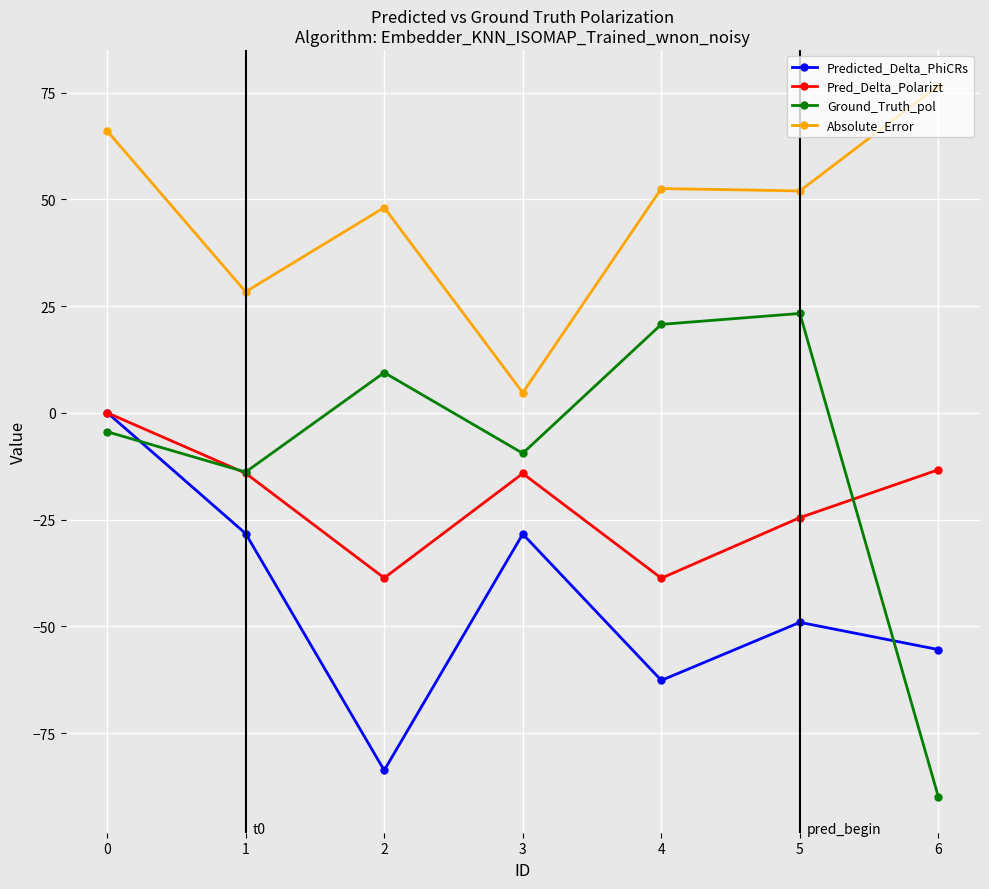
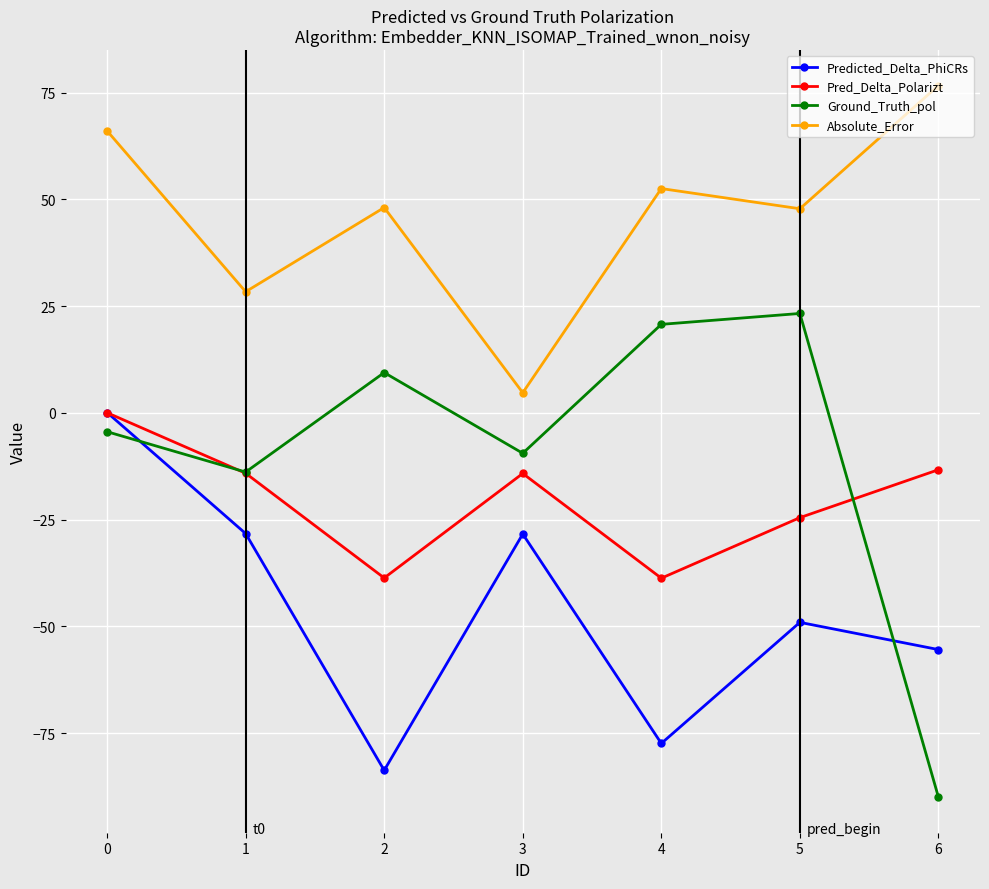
Predicted_Delta_PhiCRs, 4: -63 -> -77
Absolute_Error, 5: 52 -> 48
